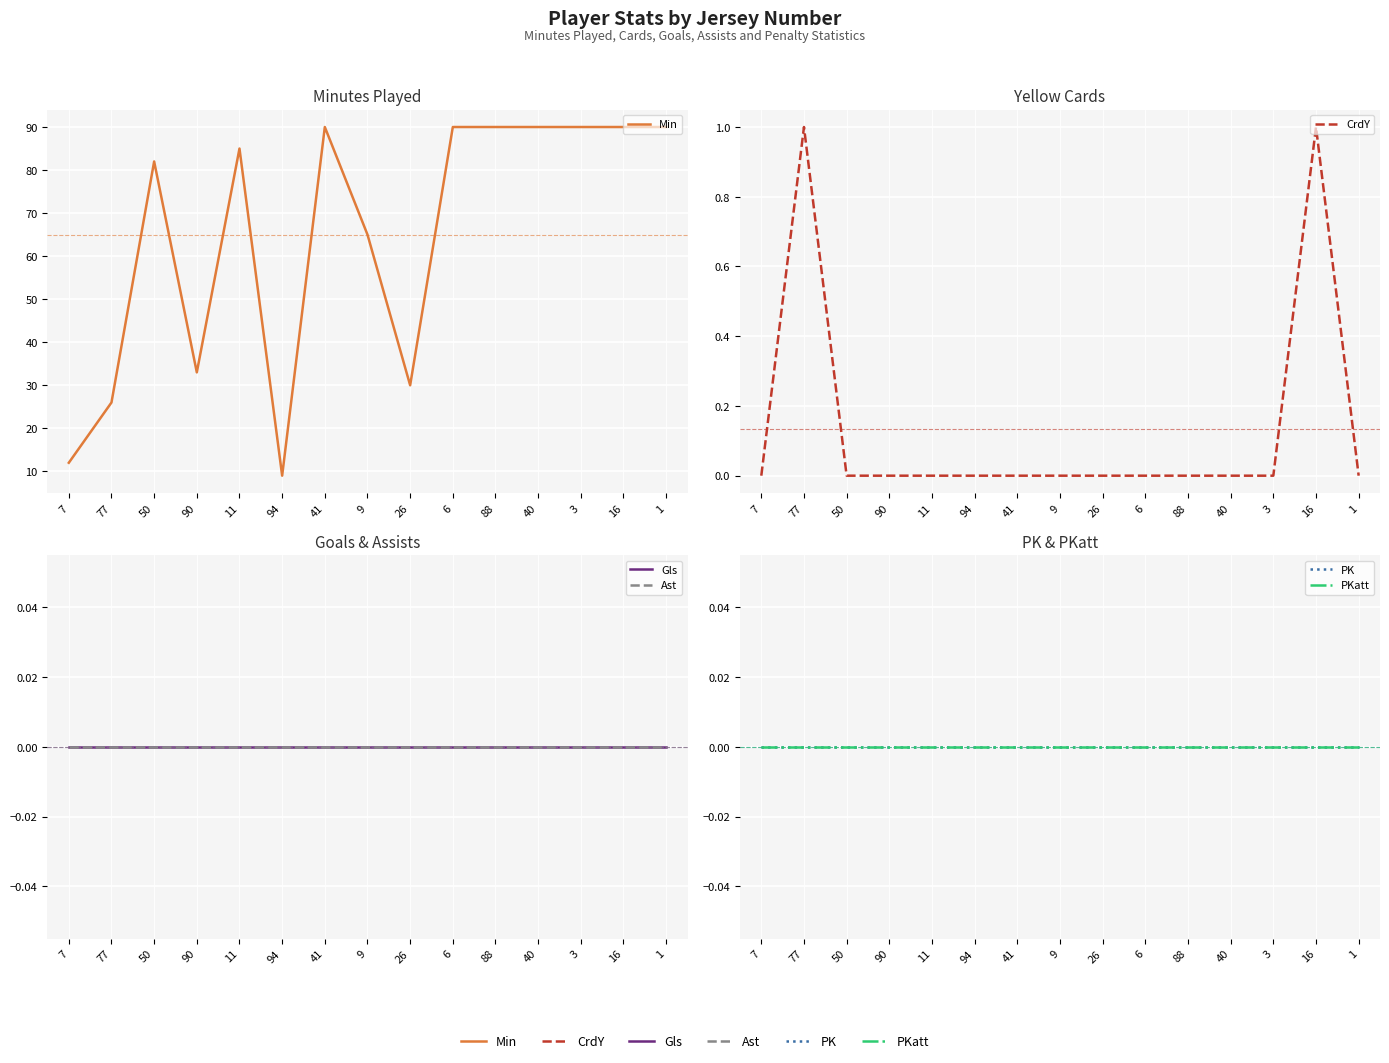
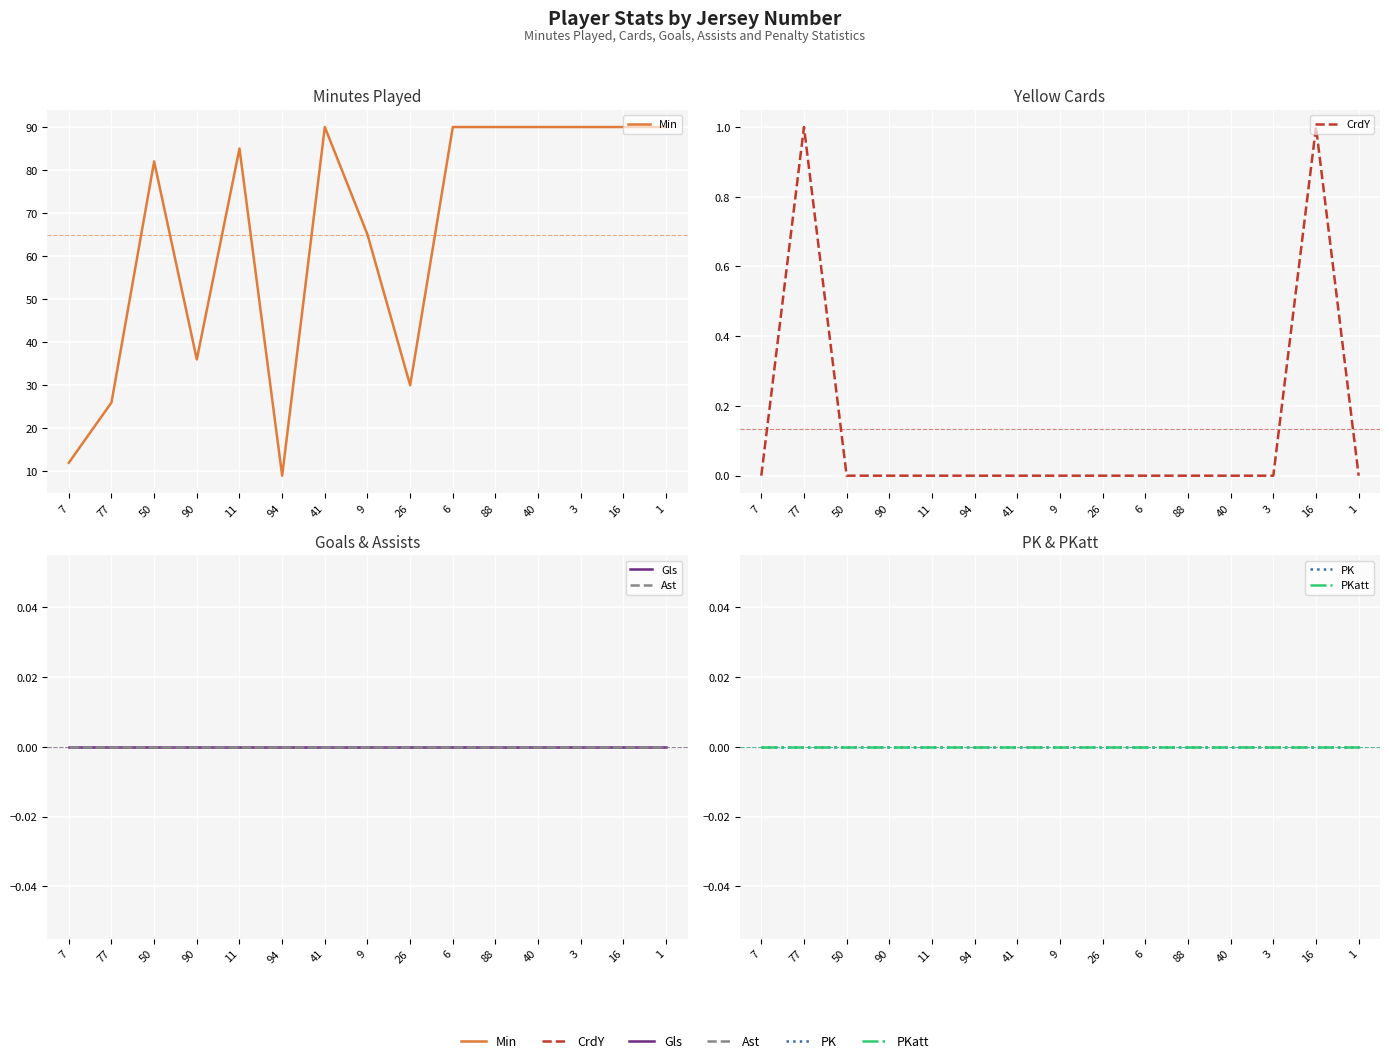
Minutes Played, 90: 33 -> 36
